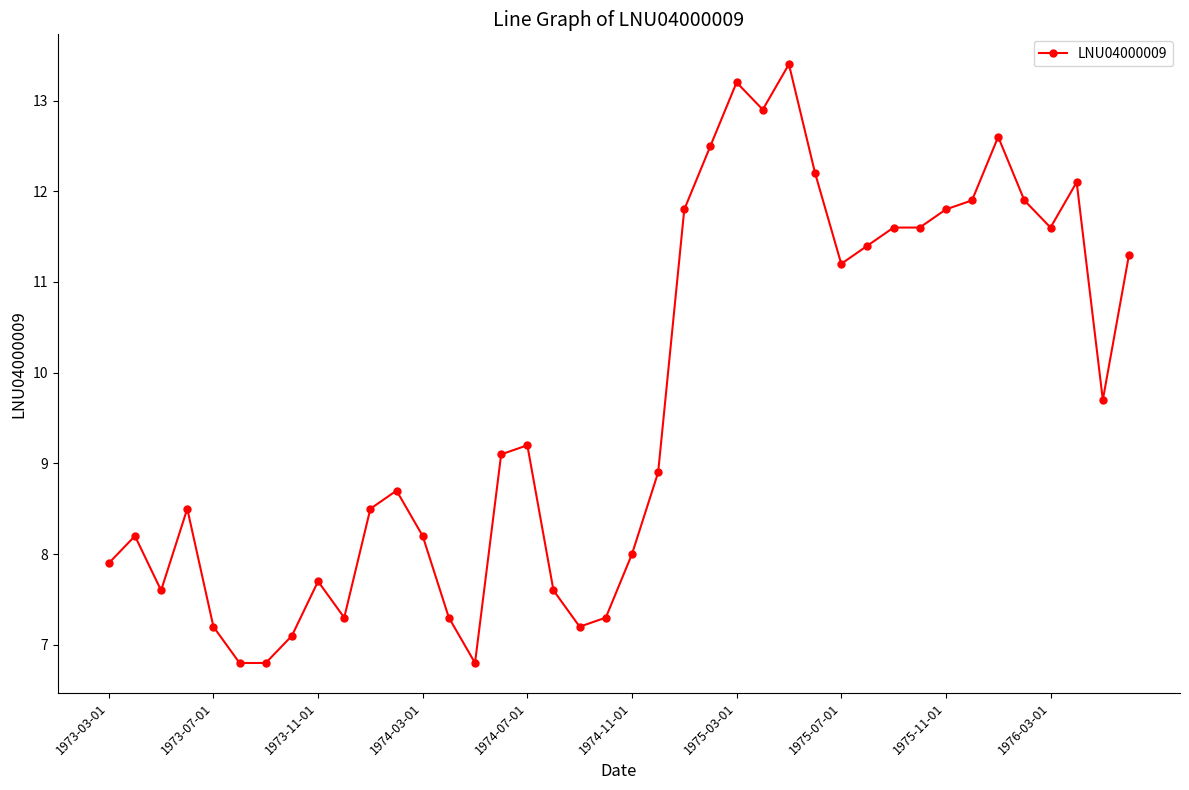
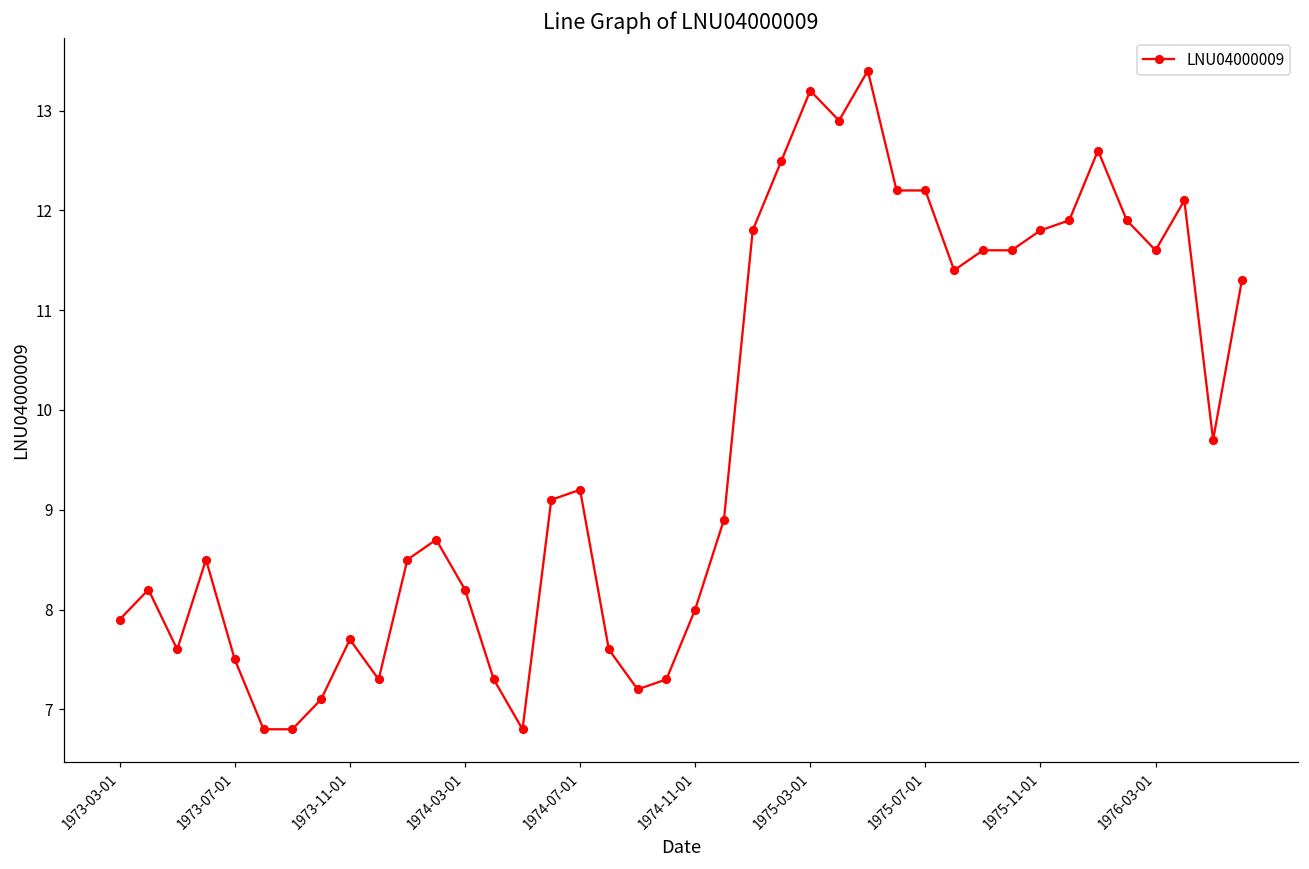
1973-07-01: 7.2 -> 7.5
1975-07-01: 11.2 -> 12.2
